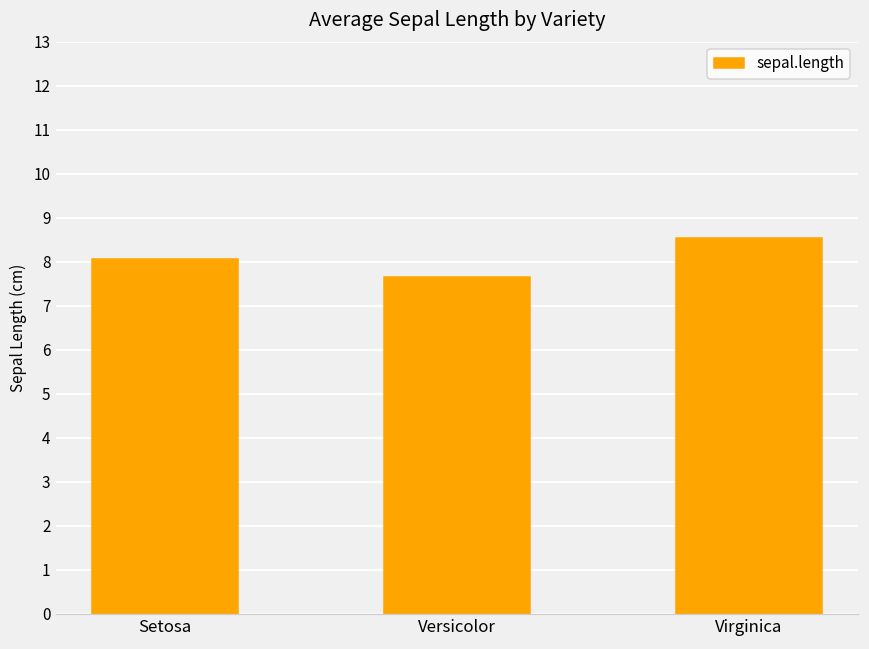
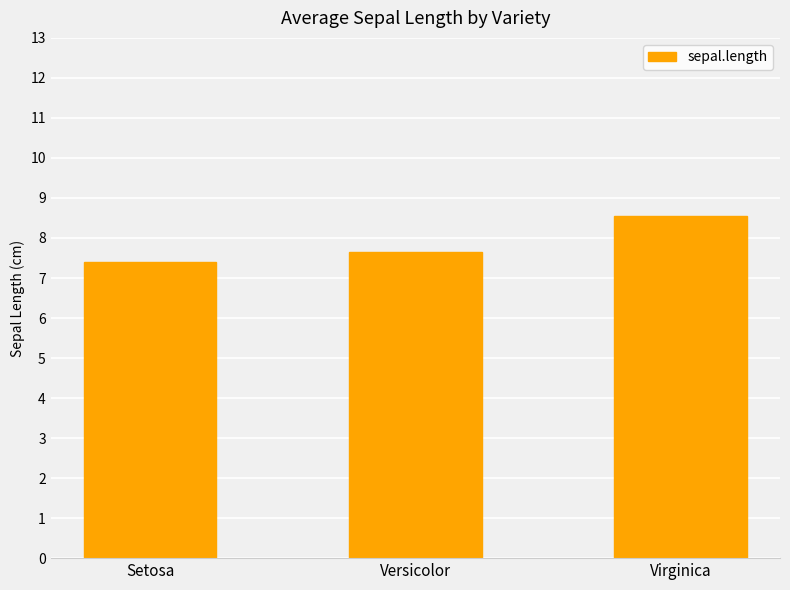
Setosa: 8.1 -> 7.4
